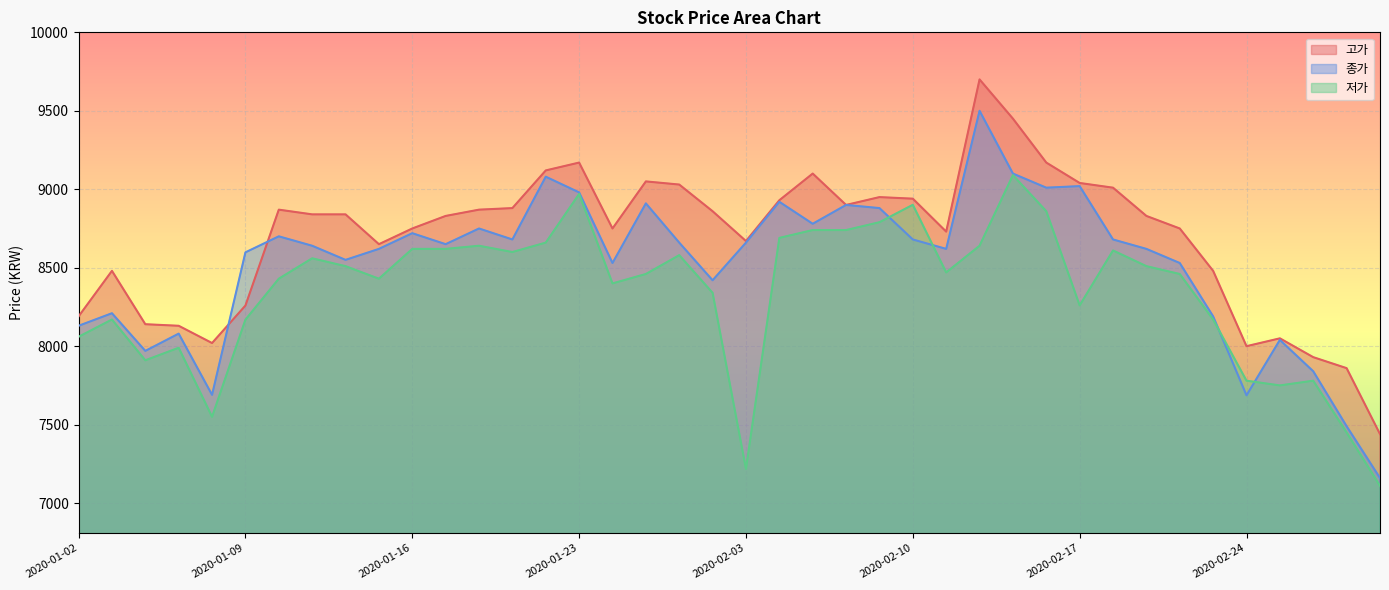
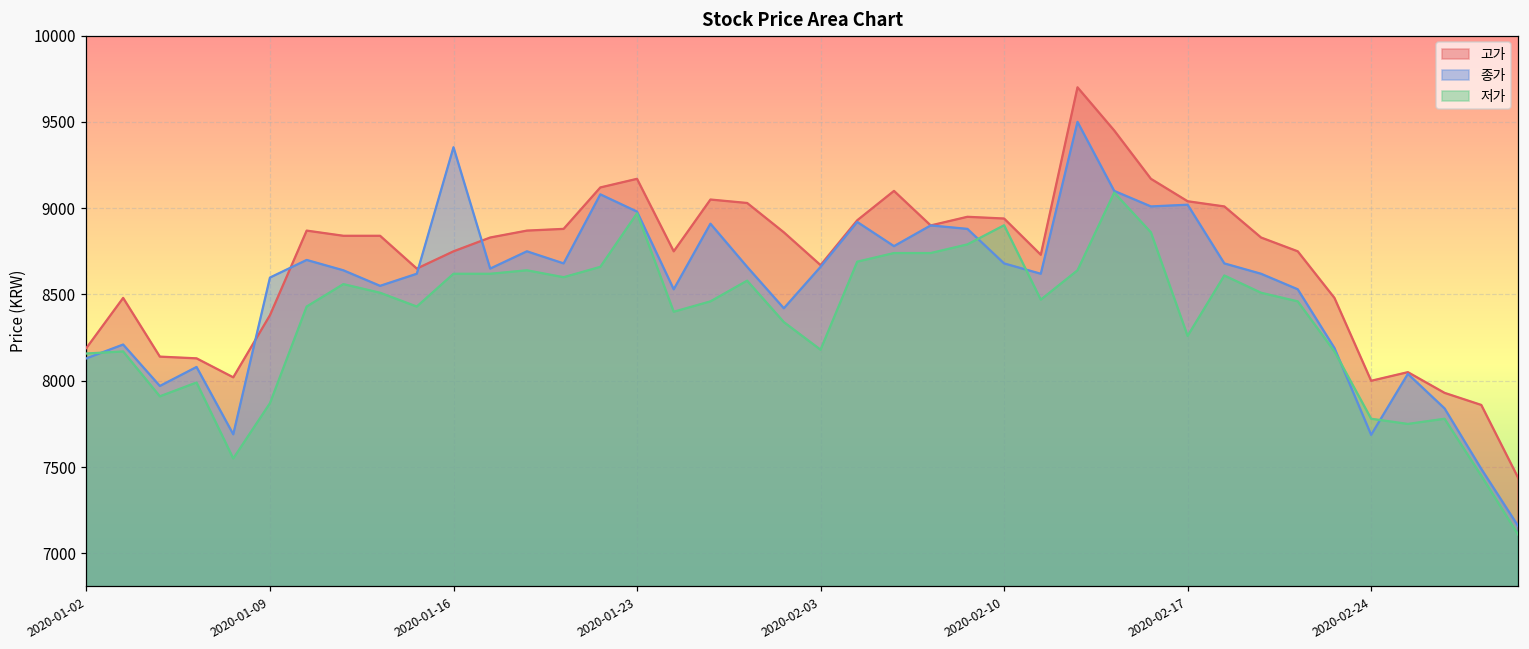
저가, 2020-01-02: 8060 -> 8160
고가, 2020-01-09: 8260 -> 8380
저가, 2020-01-09: 8170 -> 7870
종가, 2020-01-16: 8720 -> 9350
저가, 2020-02-03: 7220 -> 8180
